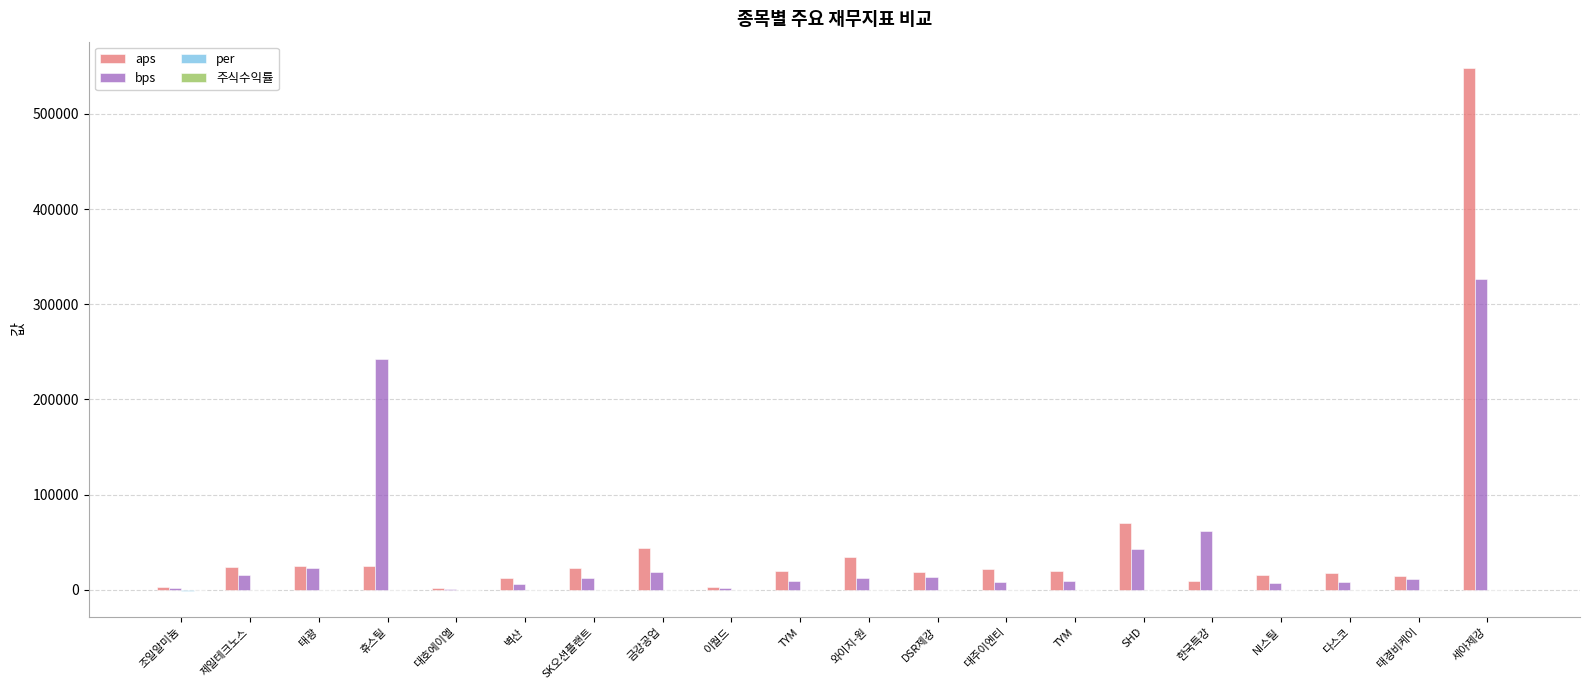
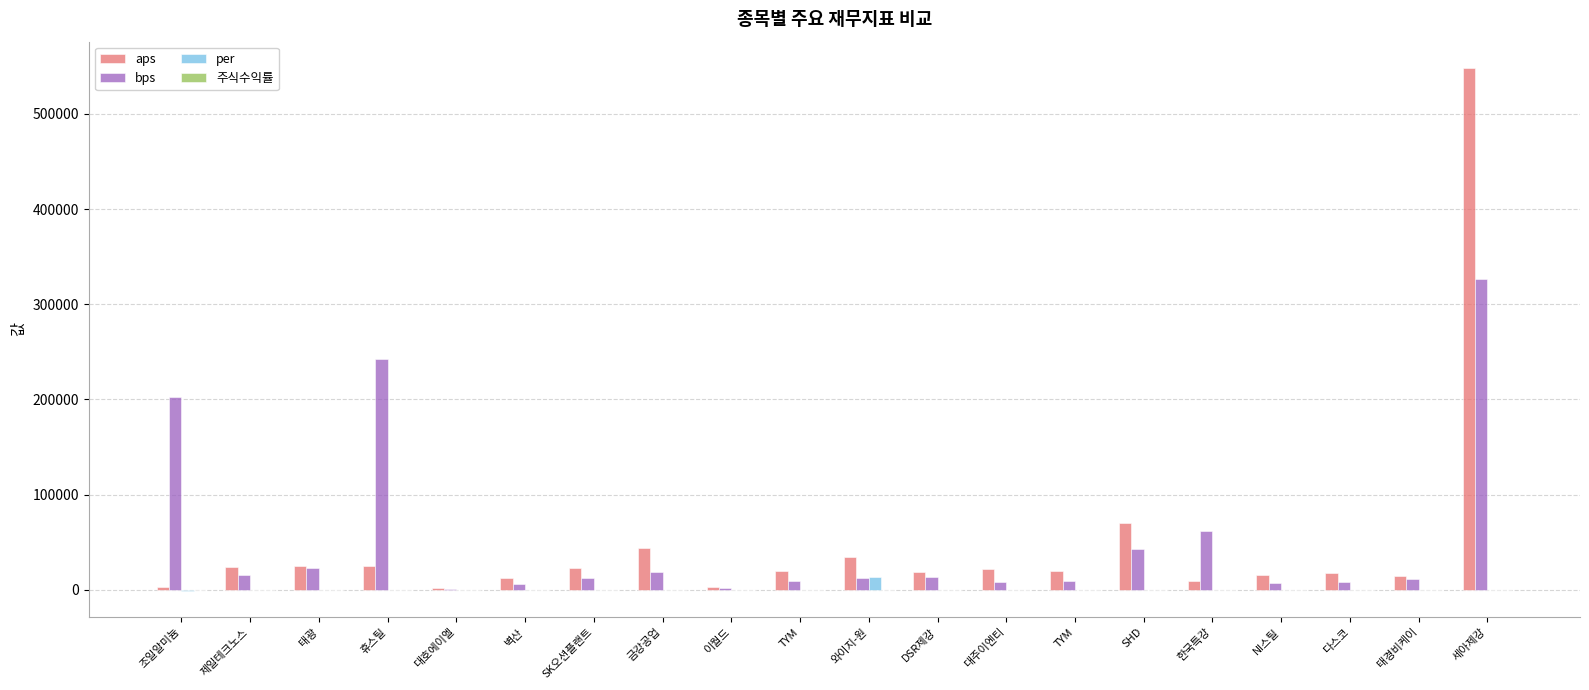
bps, 조일알미늄: 0 -> 200000
per, 와이지-원: 0 -> 10000
